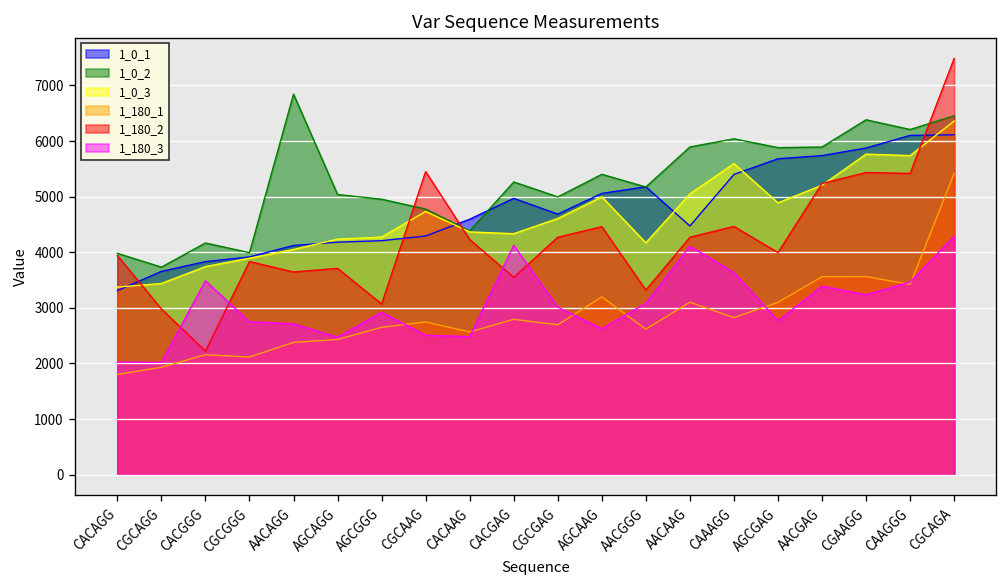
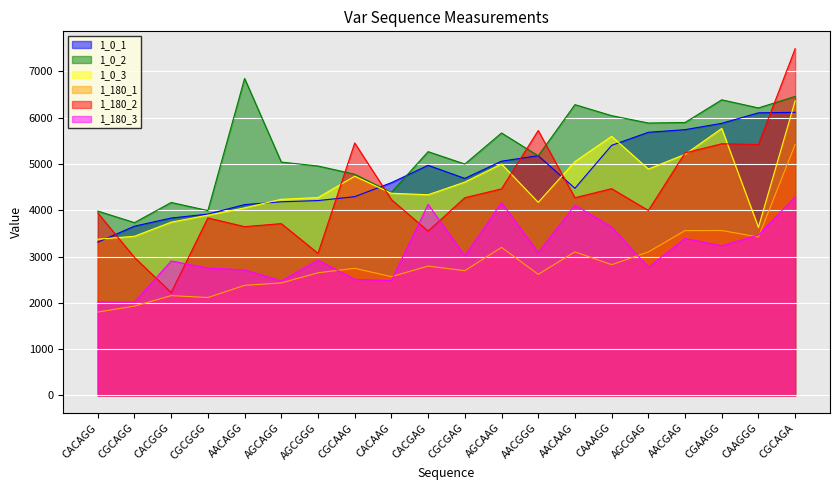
1_180_3, CACGGG: 3500 -> 2900
1_0_2, AGCAAG: 5400 -> 5700
1_180_3, AGCAAG: 2600 -> 4200
1_180_2, AACGGG: 3300 -> 5700
1_0_2, AACAAG: 5900 -> 6300
1_0_3, CAAGGG: 5700 -> 3600
